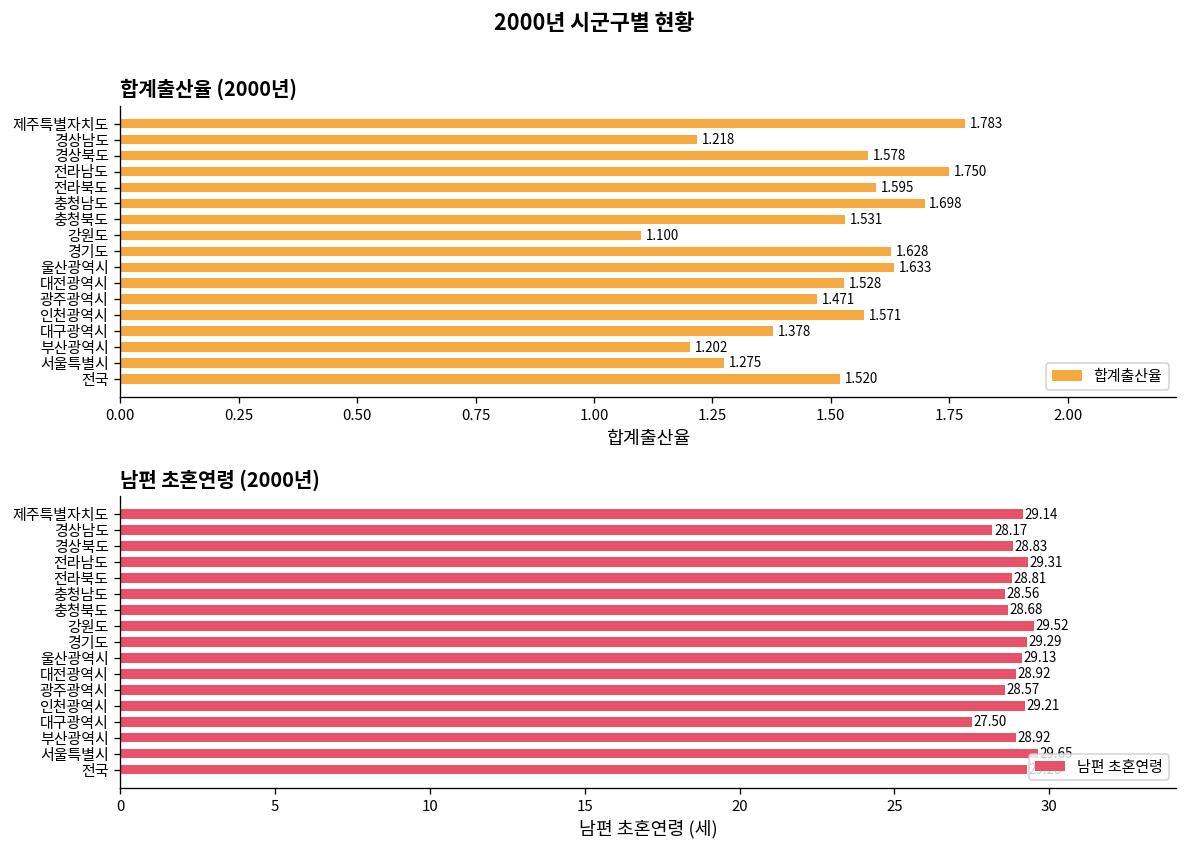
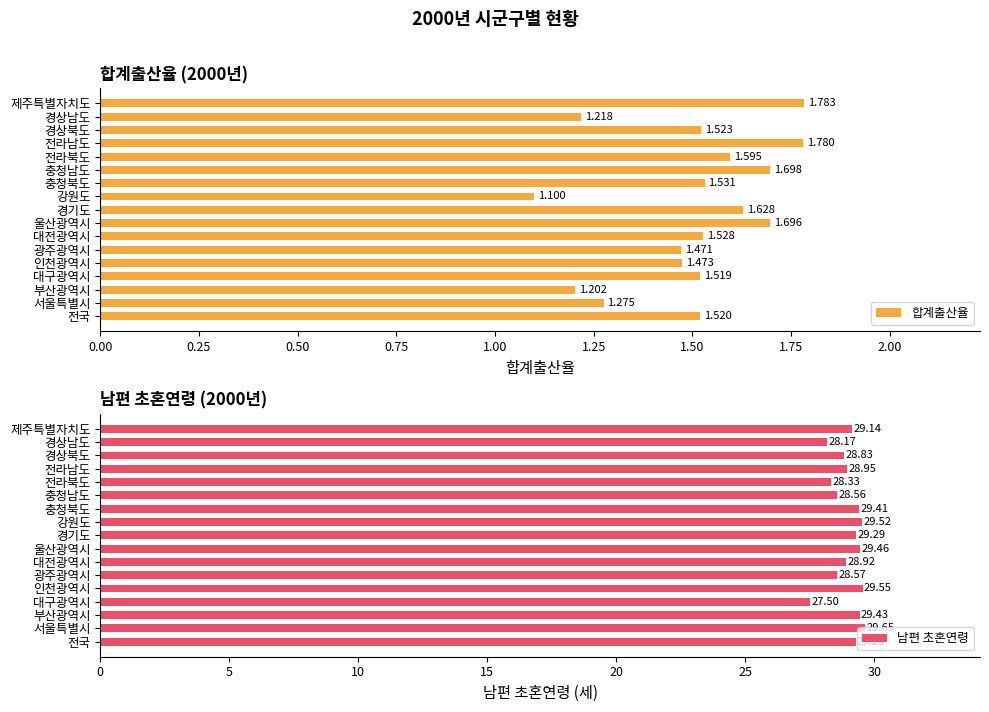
합계출산율 (2000년), 경상북도: 1.578 -> 1.523
합계출산율 (2000년), 전라남도: 1.750 -> 1.780
합계출산율 (2000년), 울산광역시: 1.633 -> 1.696
합계출산율 (2000년), 인천광역시: 1.571 -> 1.473
합계출산율 (2000년), 대구광역시: 1.378 -> 1.519
남편 초혼연령 (2000년), 전라남도: 29.31 -> 28.95
남편 초혼연령 (2000년), 전라북도: 28.81 -> 28.33
남편 초혼연령 (2000년), 충청북도: 28.68 -> 29.41
남편 초혼연령 (2000년), 울산광역시: 29.13 -> 29.46
남편 초혼연령 (2000년), 인천광역시: 29.21 -> 29.55
남편 초혼연령 (2000년), 부산광역시: 28.92 -> 29.43
